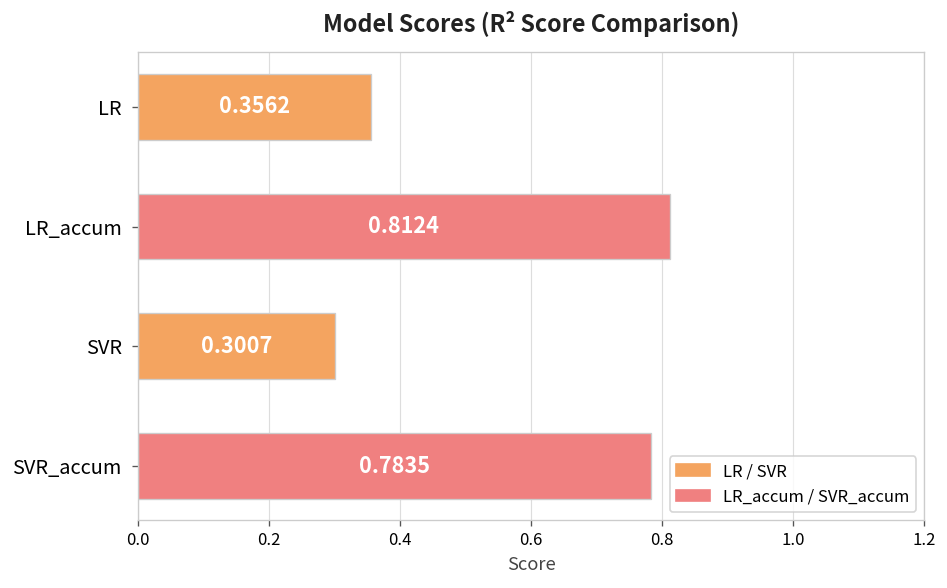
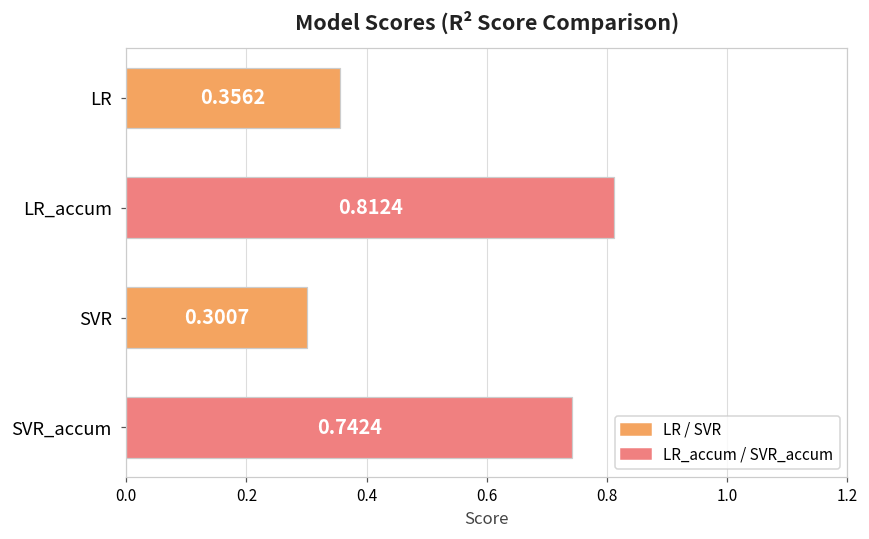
SVR_accum: 0.7835 -> 0.7424
